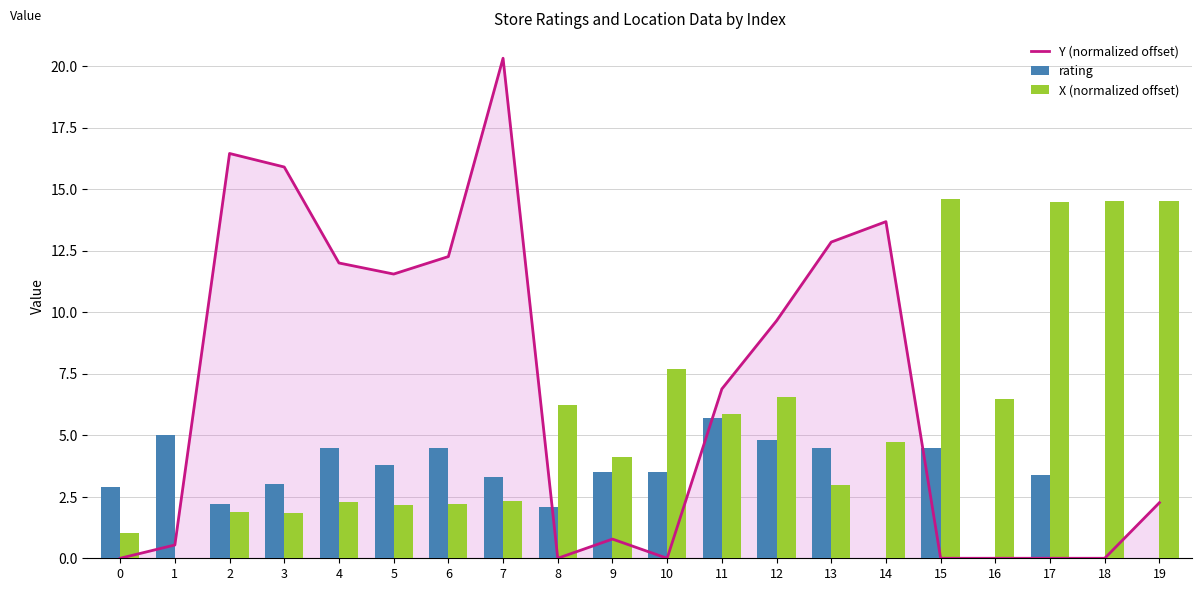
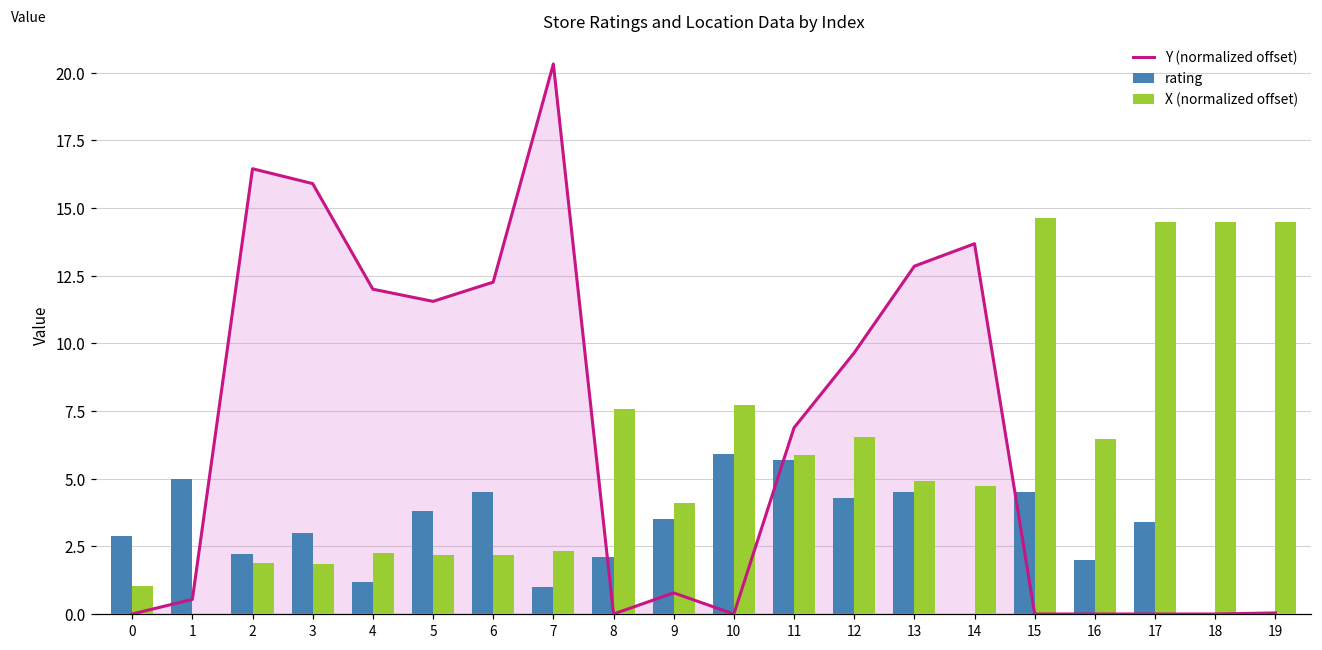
rating, 4: 4.5 -> 1.2
rating, 7: 3.3 -> 1.0
X (normalized offset), 8: 6.2 -> 7.6
rating, 10: 3.5 -> 5.9
rating, 12: 4.8 -> 4.3
X (normalized offset), 13: 3.0 -> 4.9
rating, 16: 0 -> 2
Y (normalized offset), 19: 2.3 -> 0.0
